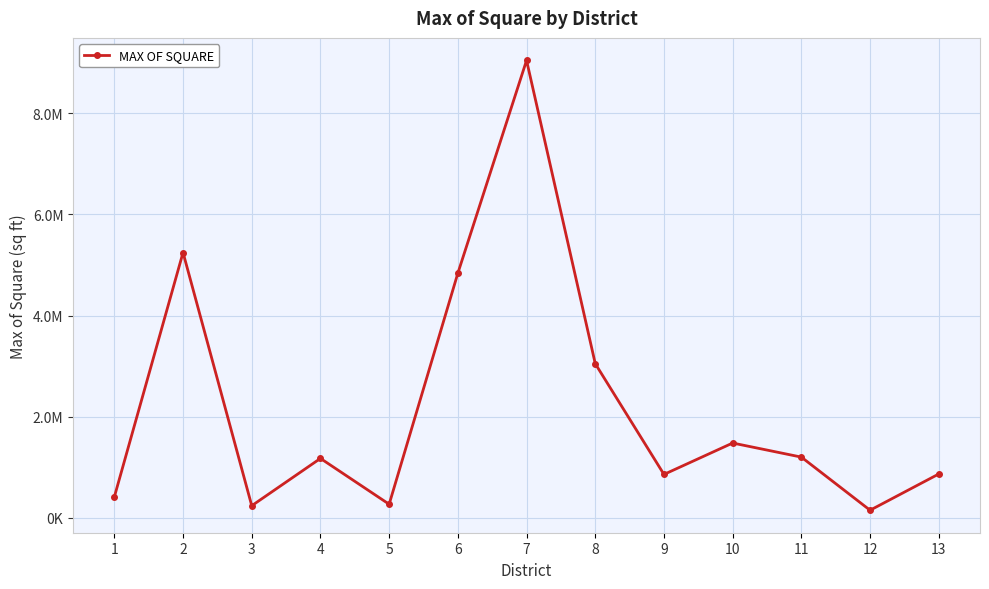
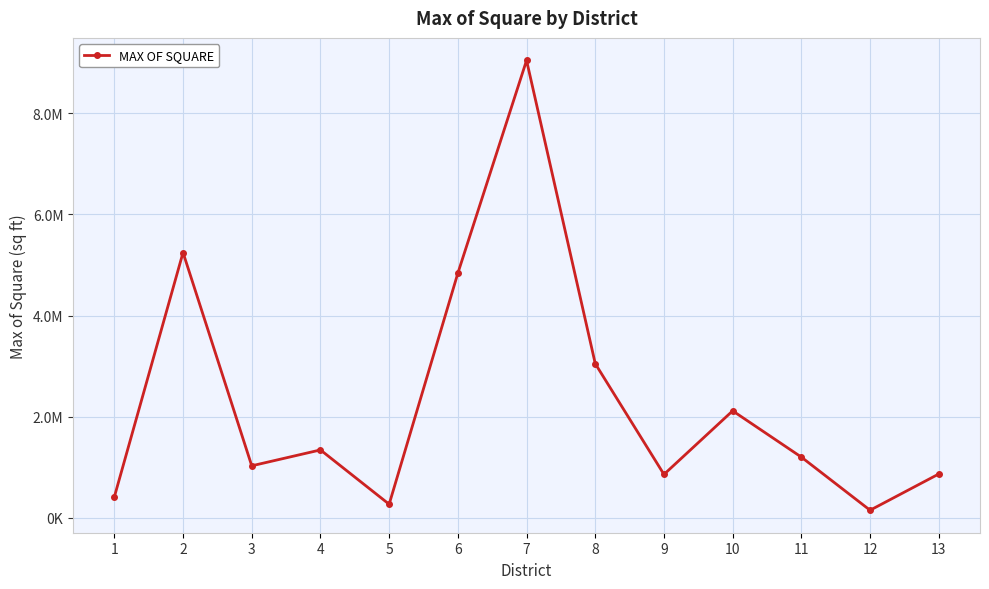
3: 200000 -> 1000000
4: 1200000 -> 1300000
10: 1500000 -> 2100000
